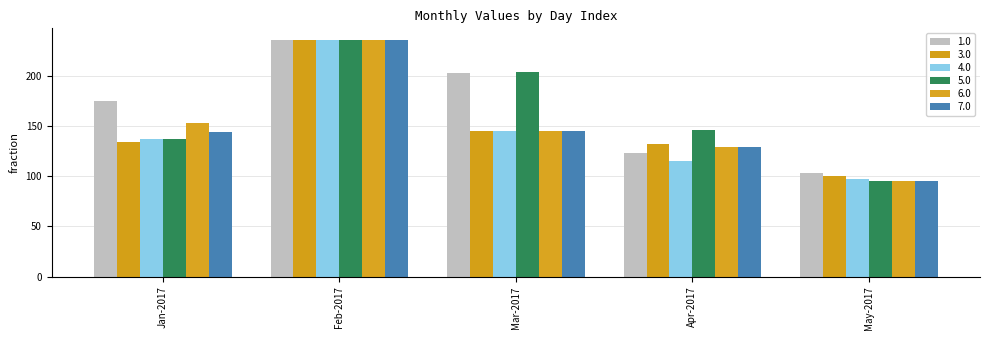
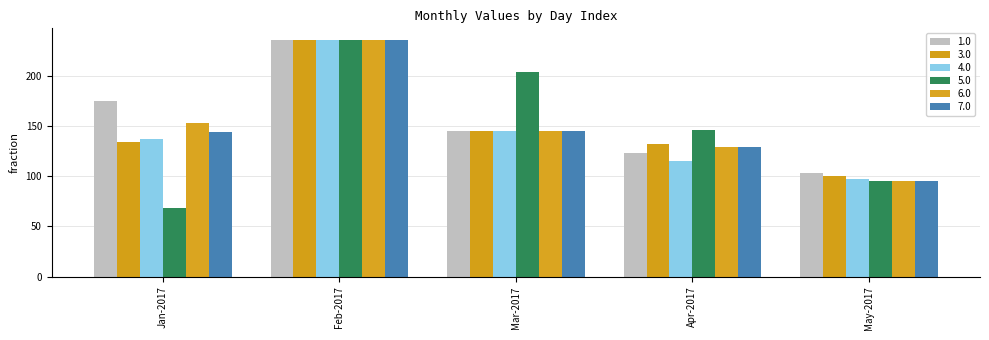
5.0, Jan-2017: 137 -> 69
1.0, Mar-2017: 204 -> 145
